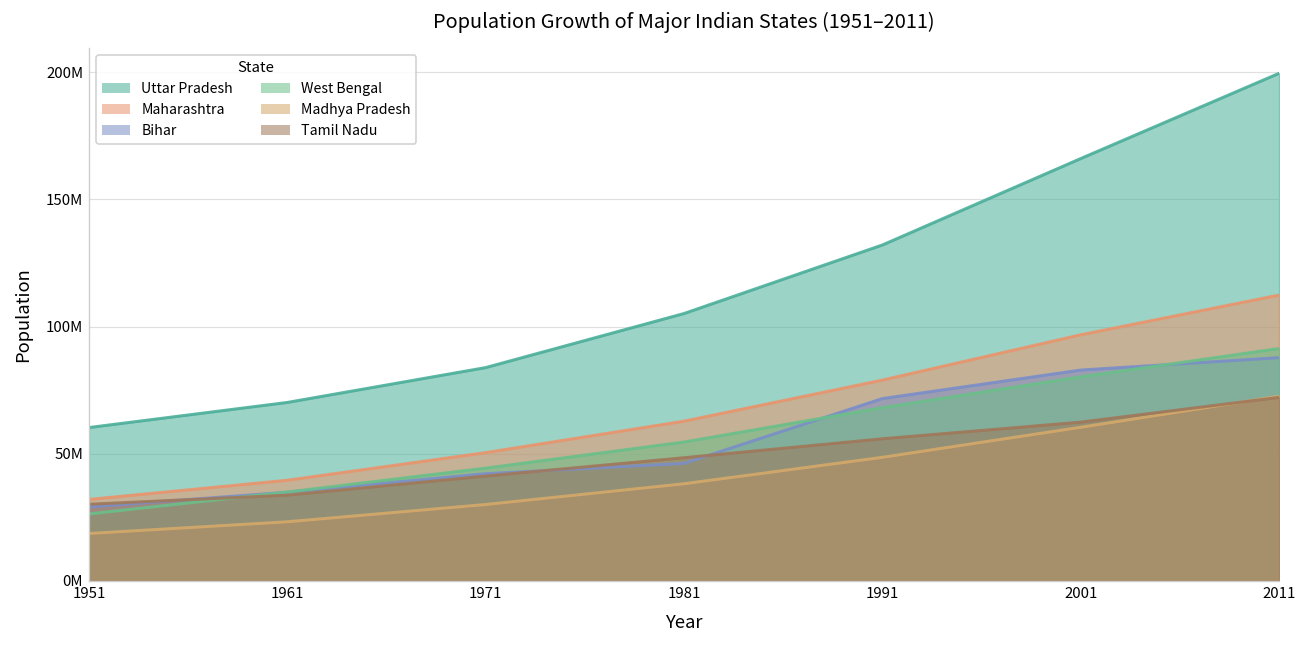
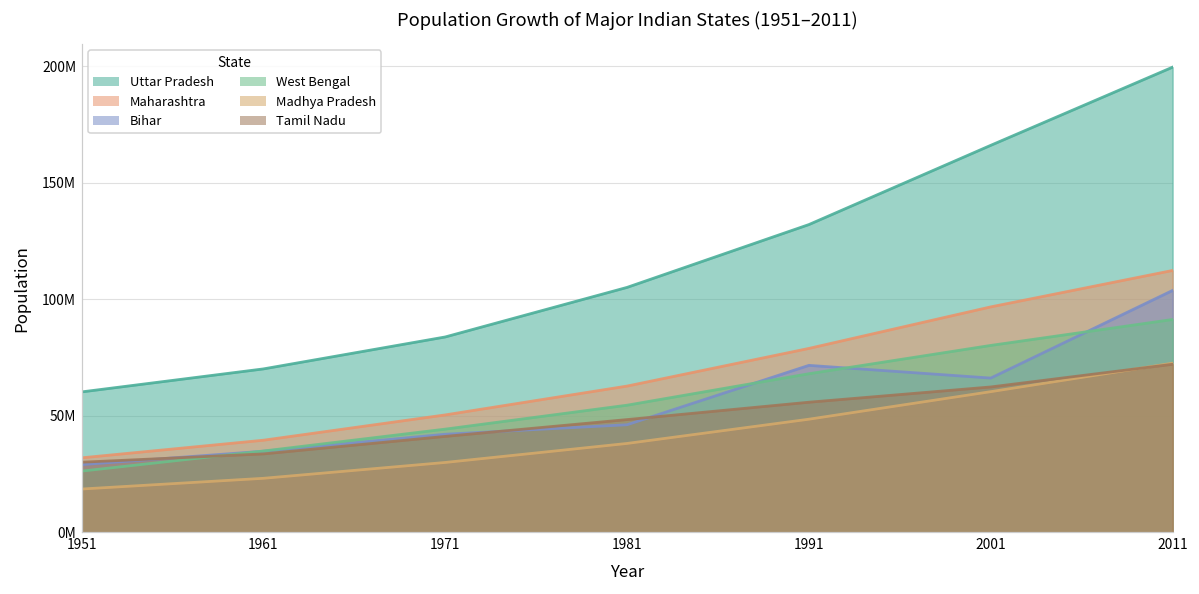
Bihar, 2001: 83000000 -> 66000000
Bihar, 2011: 88000000 -> 104000000
